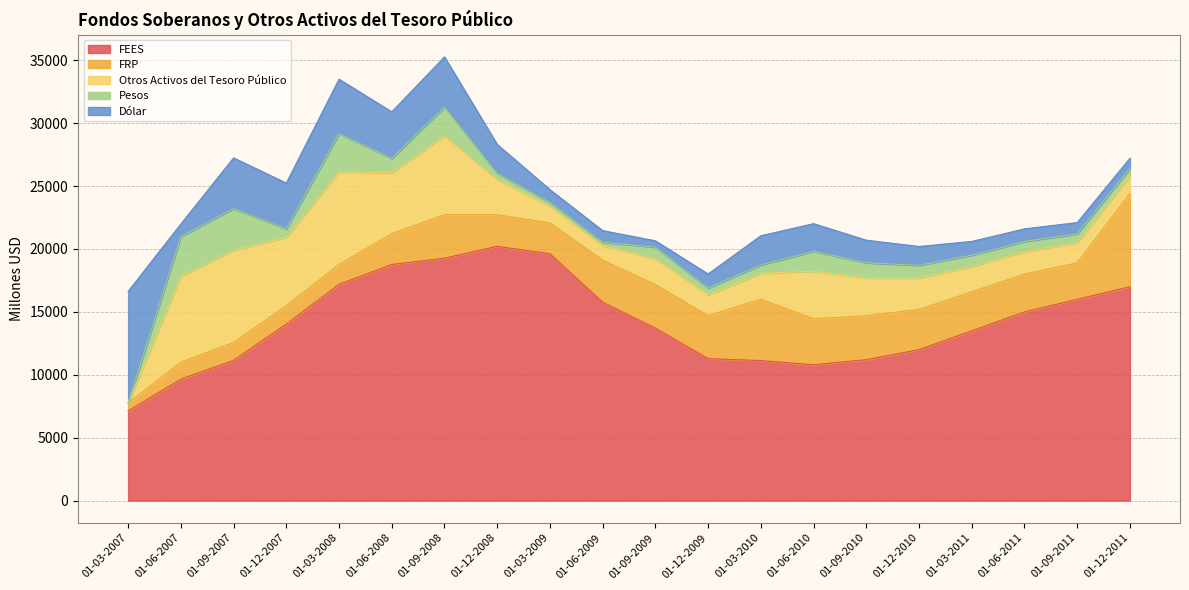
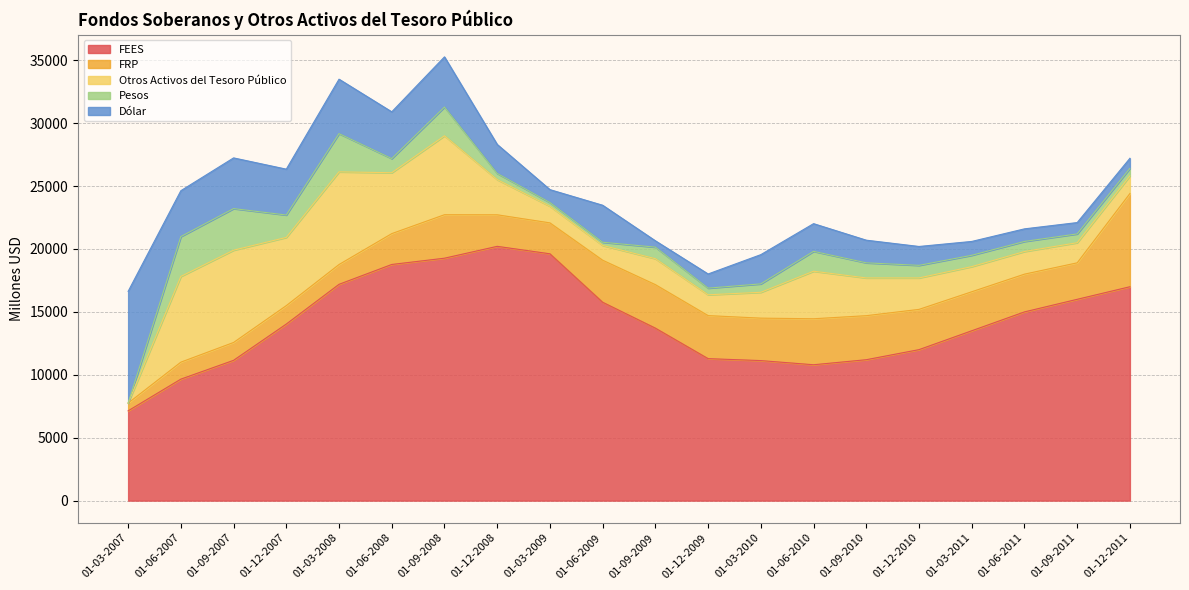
Dólar, 01-06-2007: 1000 -> 3600
Pesos, 01-12-2007: 700 -> 1800
Dólar, 01-06-2009: 900 -> 2900
FRP, 01-03-2010: 4900 -> 3400
